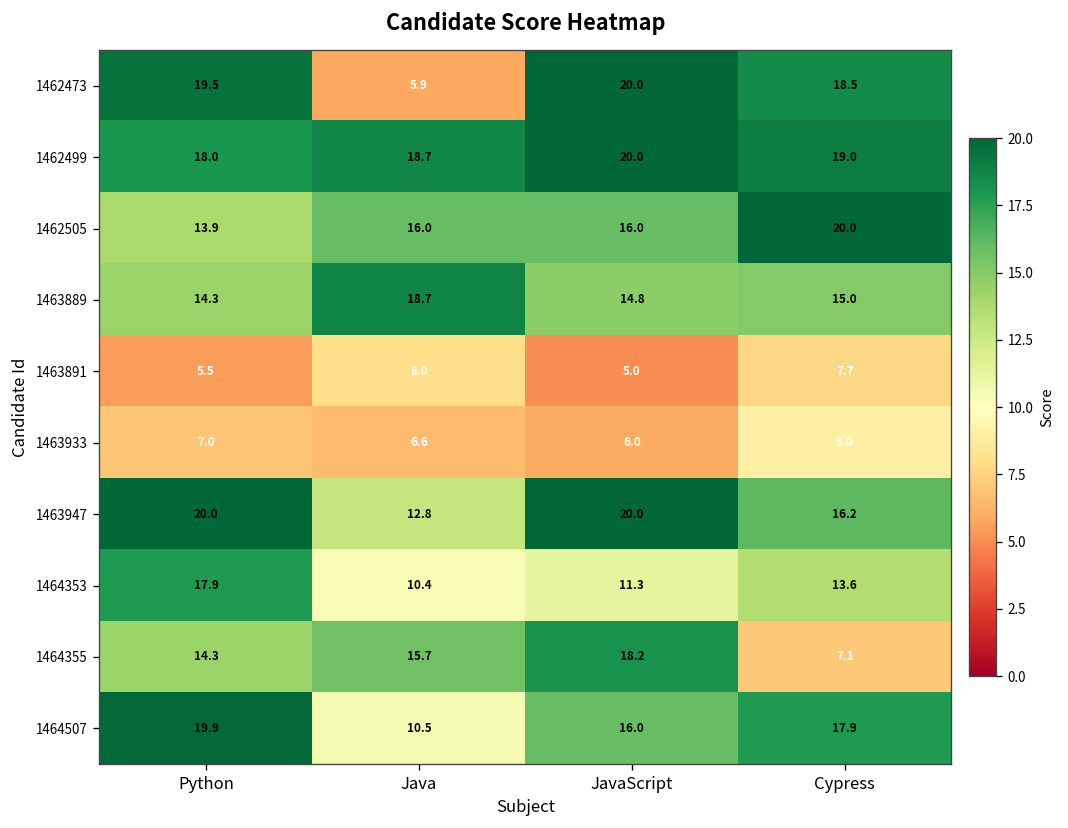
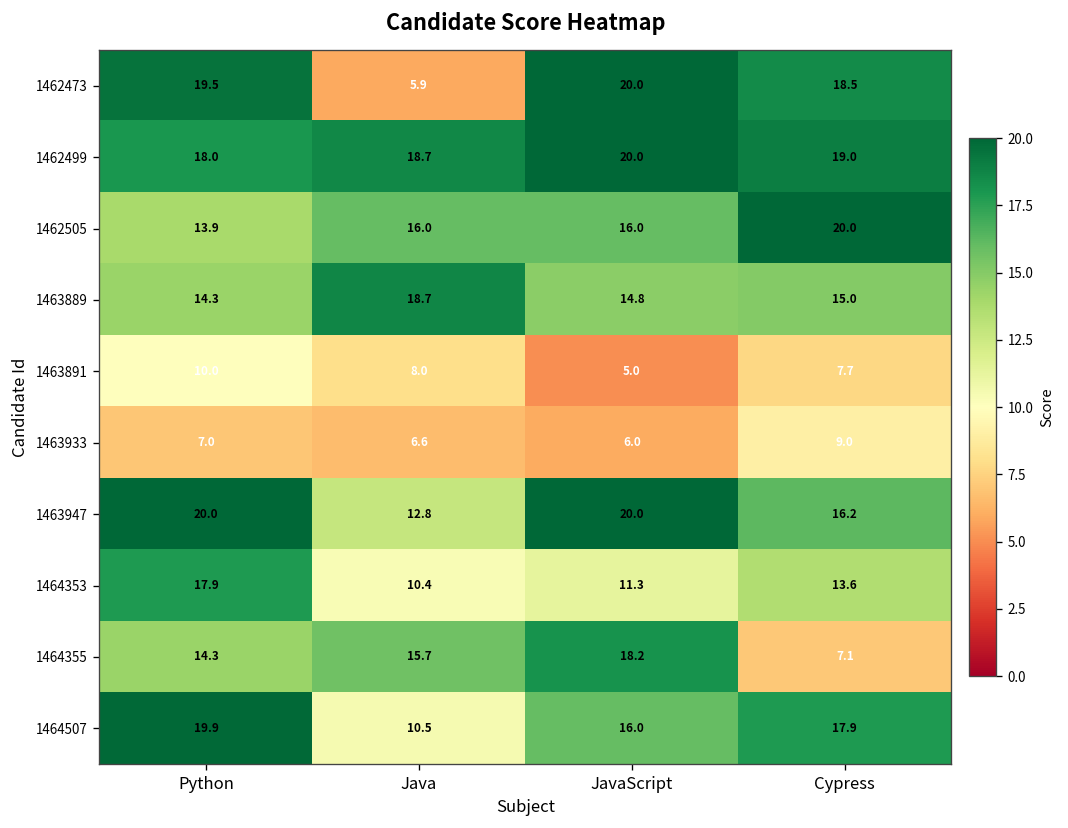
1463891, Python: 5.5 -> 10.0
